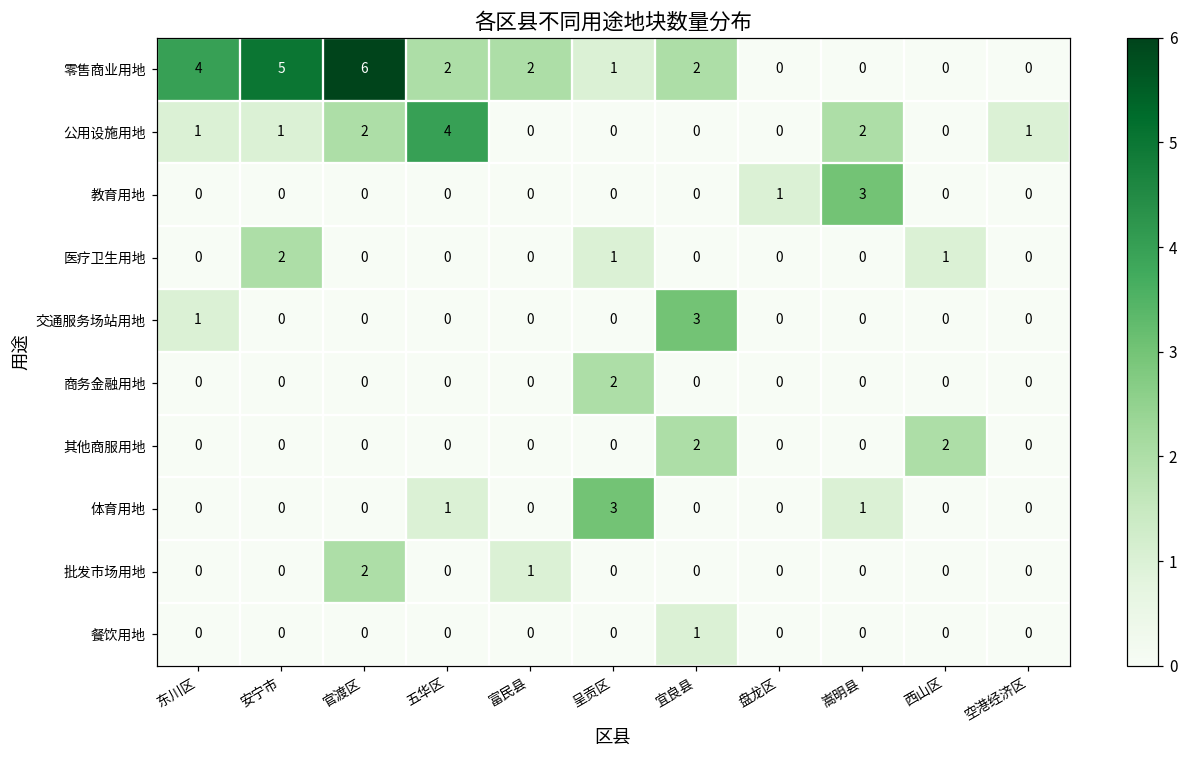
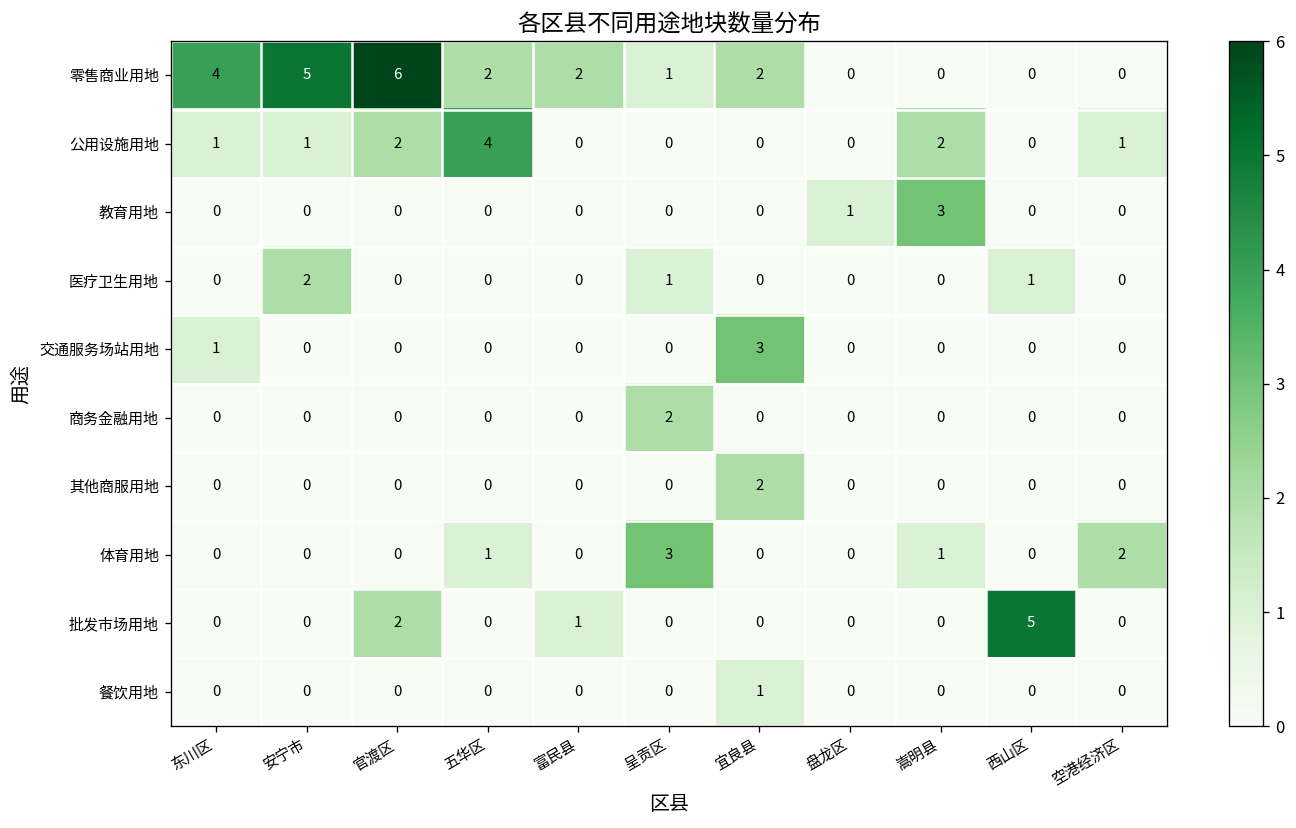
其他商服用地, 西山区: 2 -> 0
体育用地, 空港经济区: 0 -> 2
批发市场用地, 西山区: 0 -> 5
